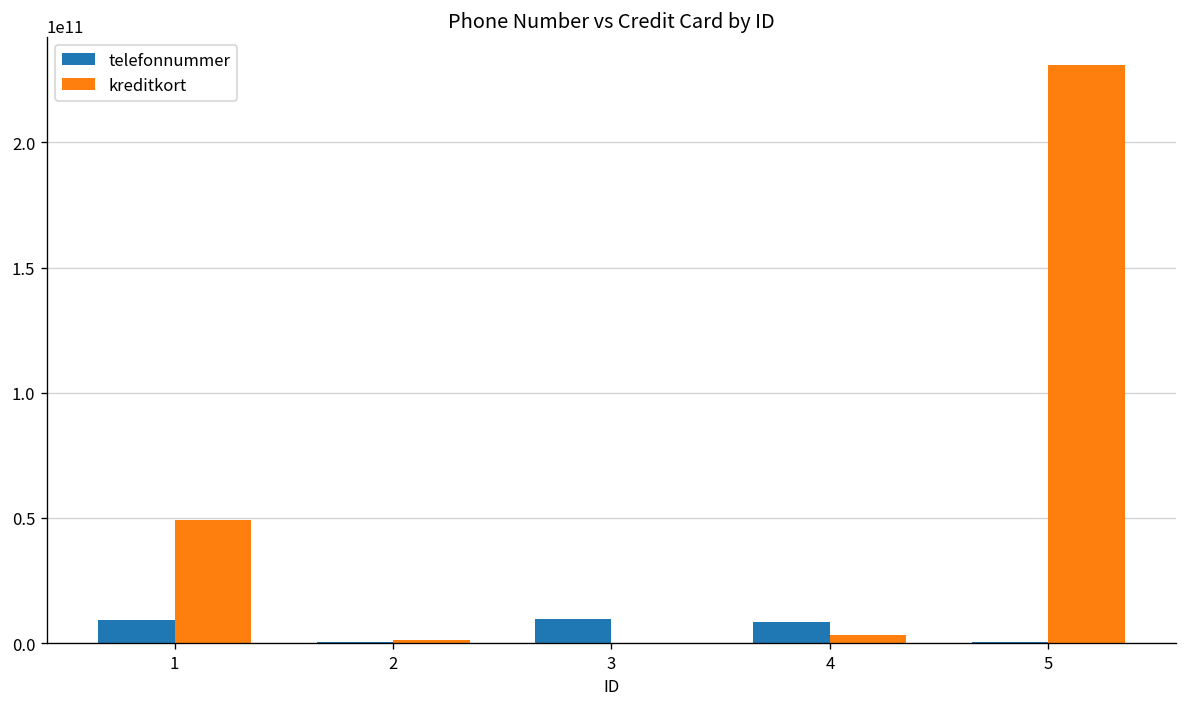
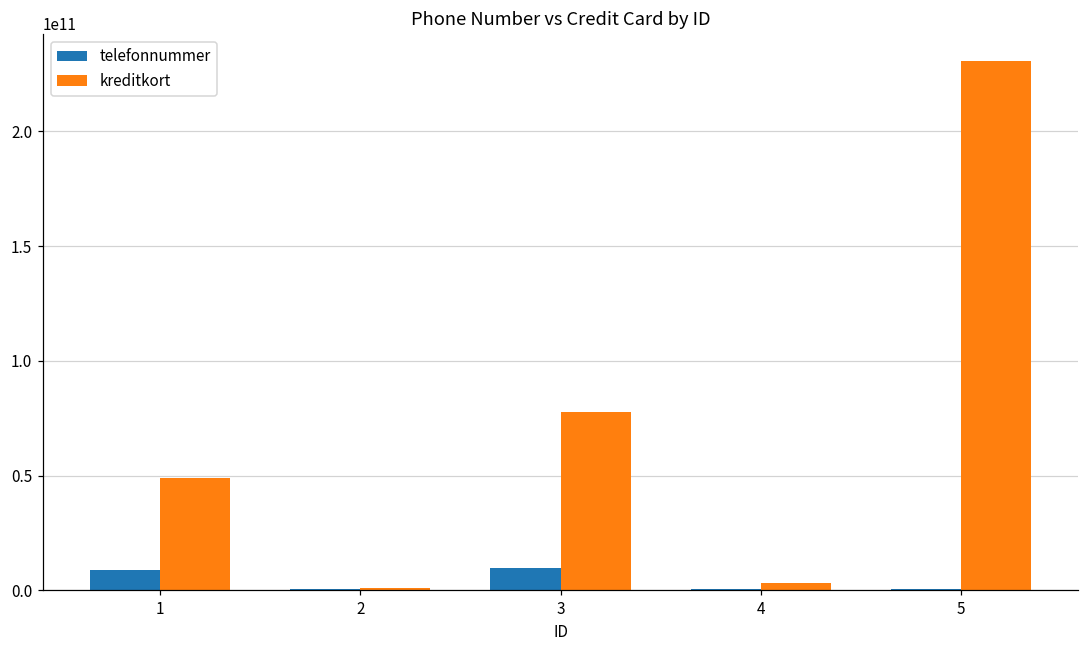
kreditkort, 3: 0 -> 78000000000
telefonnummer, 4: 9000000000 -> 0
